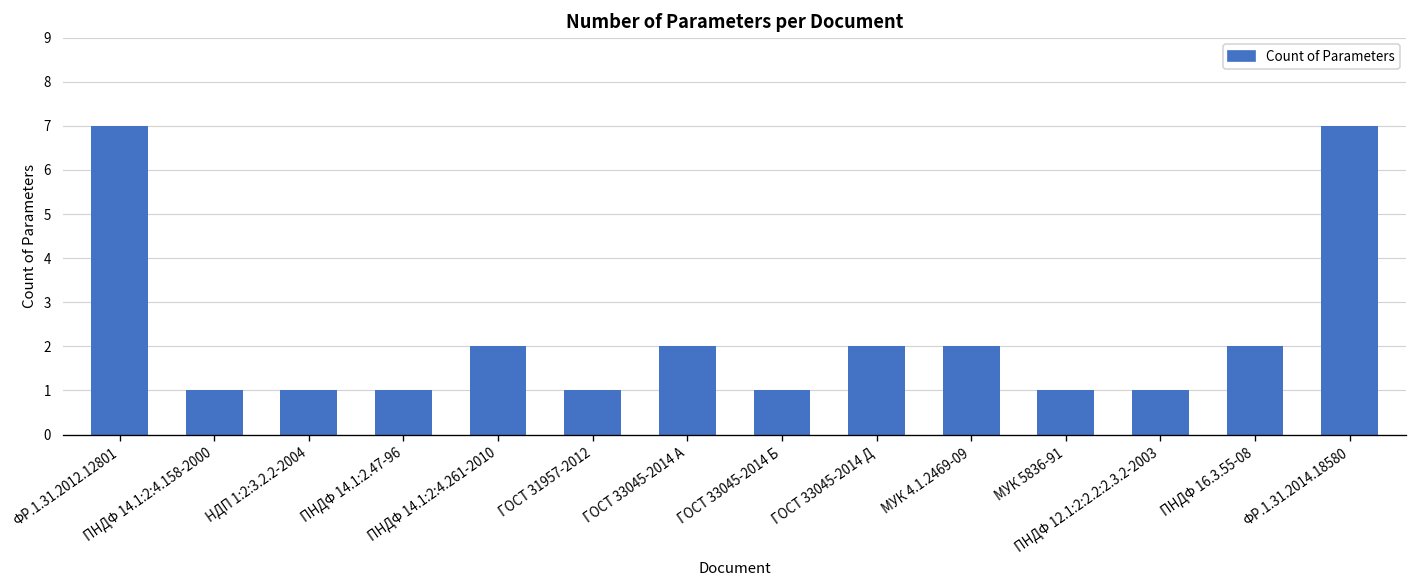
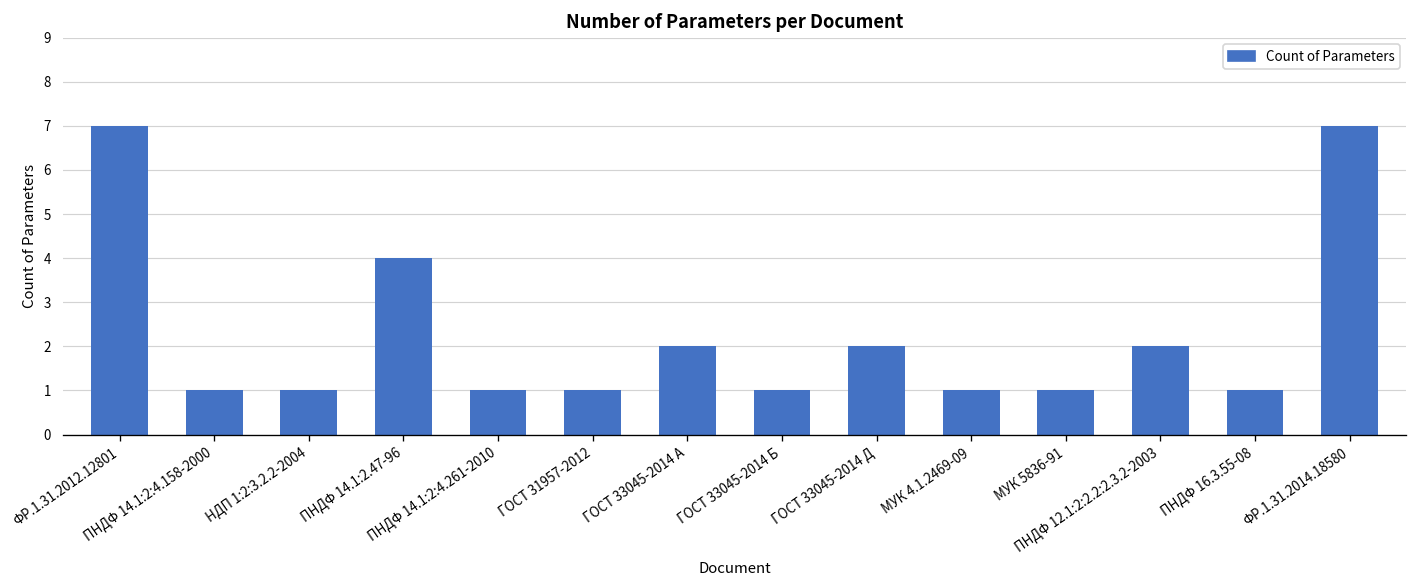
ПНДФ 14.1:2.47-96: 1 -> 4
ПНДФ 14.1:2:4.261-2010: 2 -> 1
МУК 4.1.2469-09: 2 -> 1
ПНДФ 12.1:2:2.2:2.3.2-2003: 1 -> 2
ПНДФ 16.3.55-08: 2 -> 1
